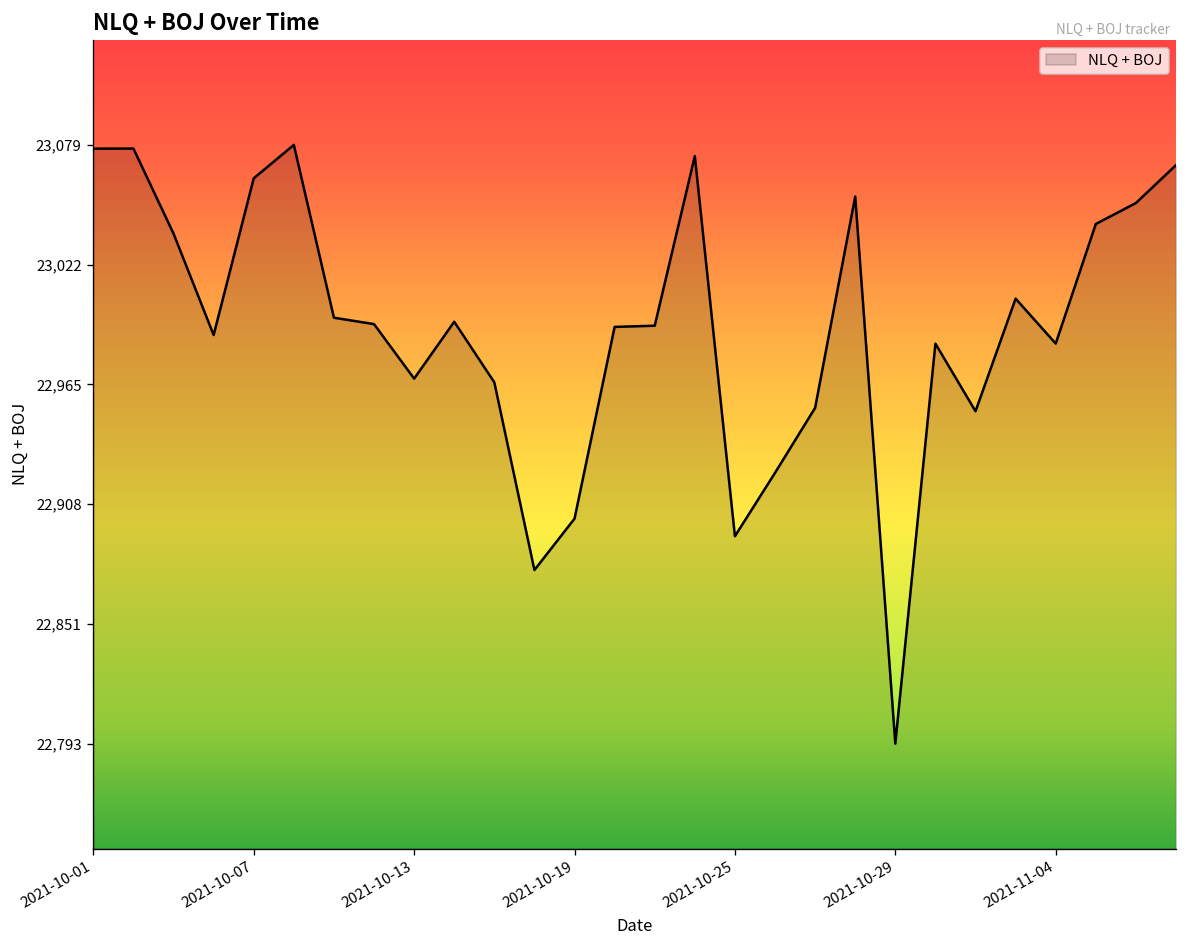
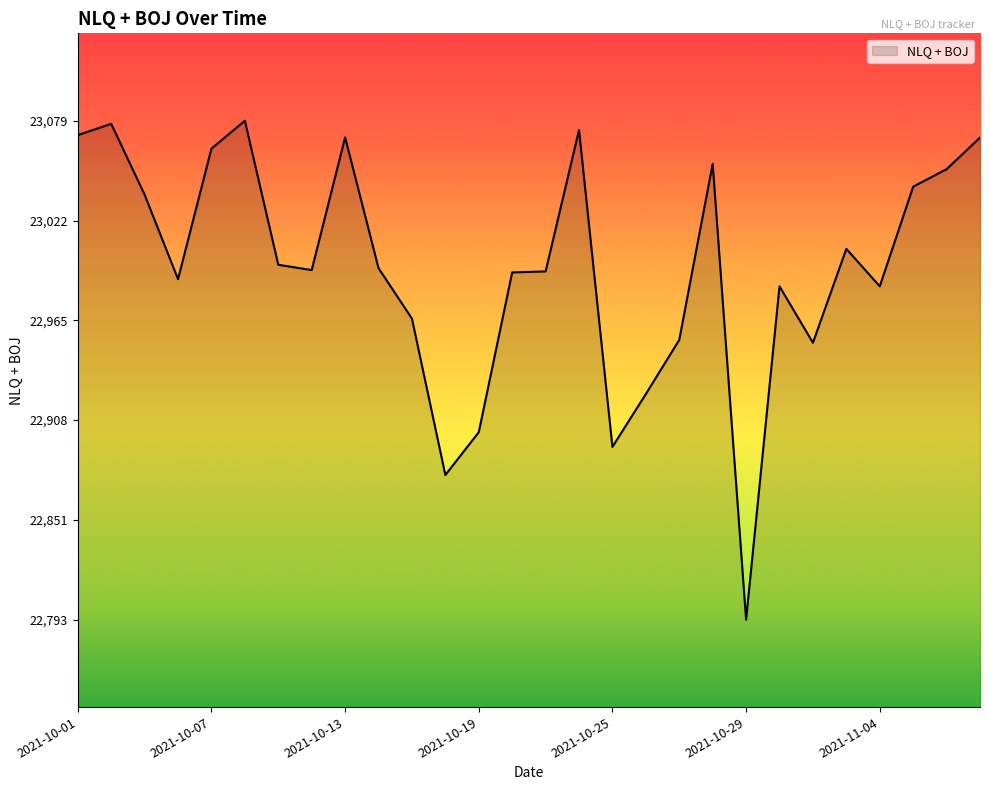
2021-10-01: 23,077 -> 23,071
2021-10-13: 22,967 -> 23,069
